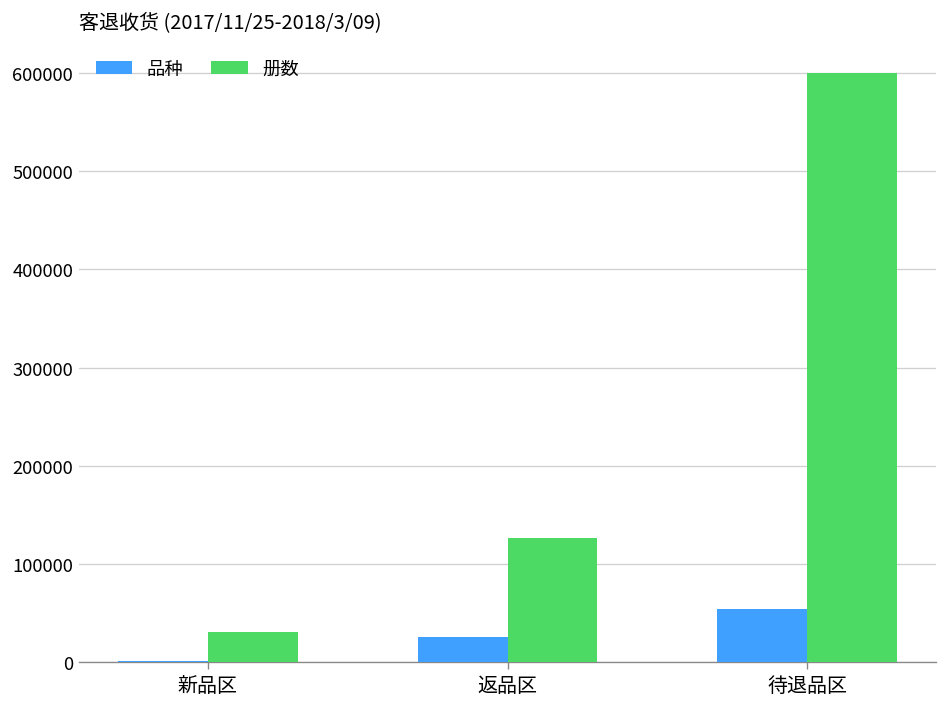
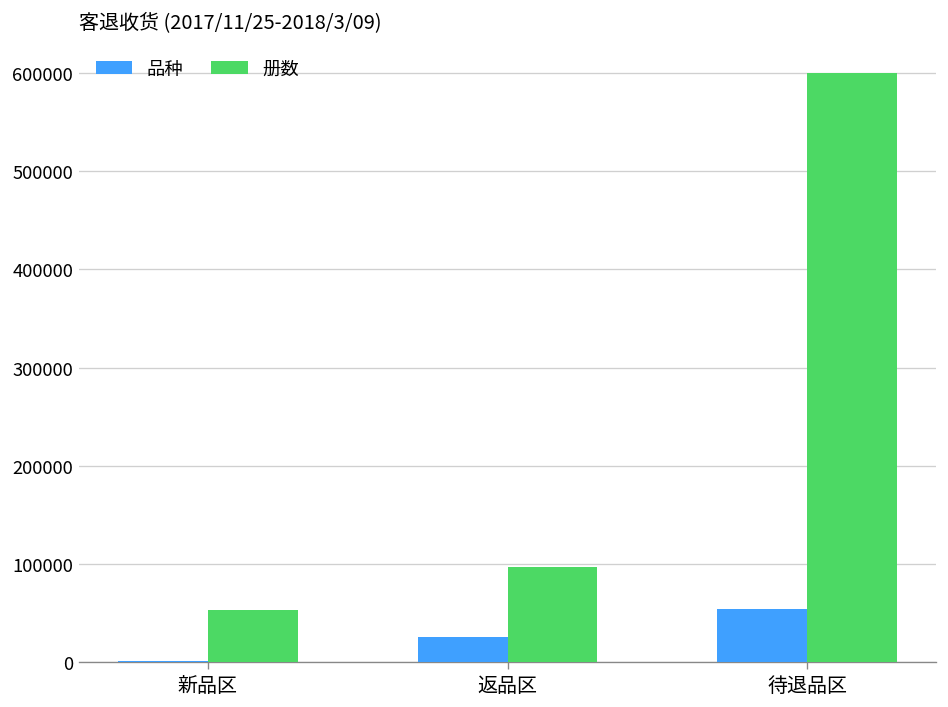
册数, 新品区: 30000 -> 50000
册数, 返品区: 130000 -> 100000
